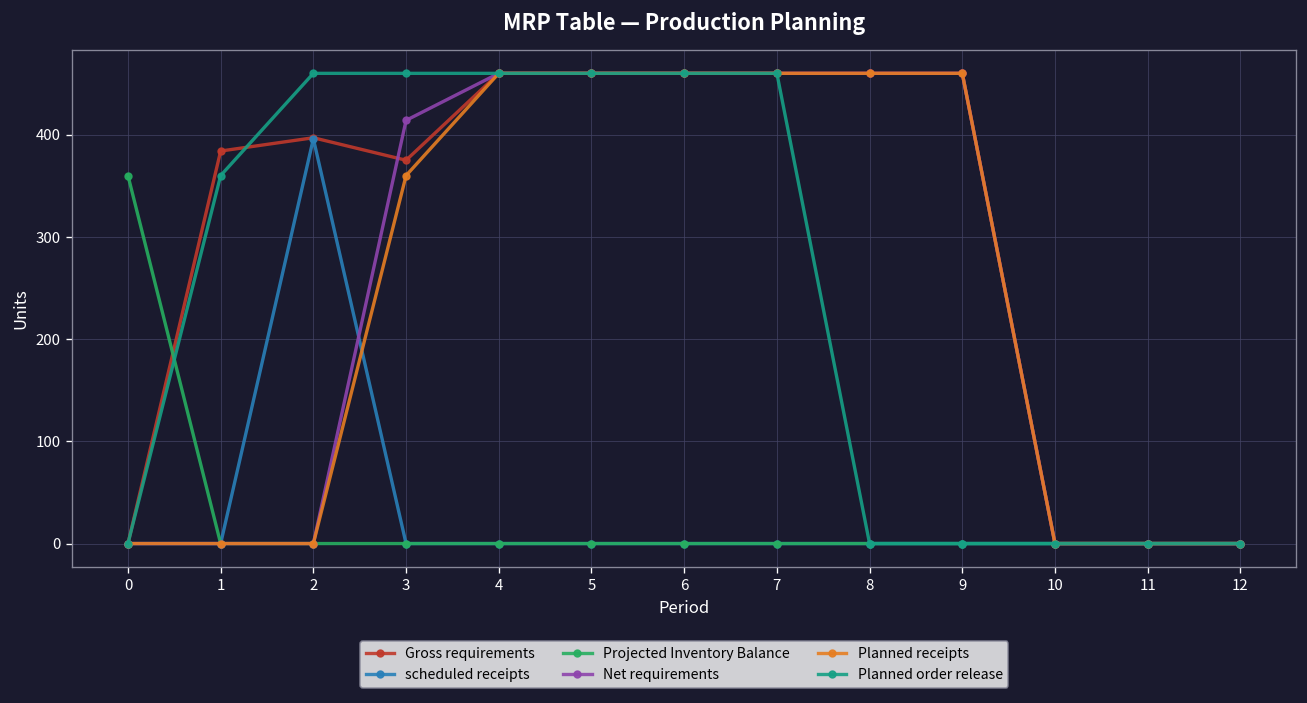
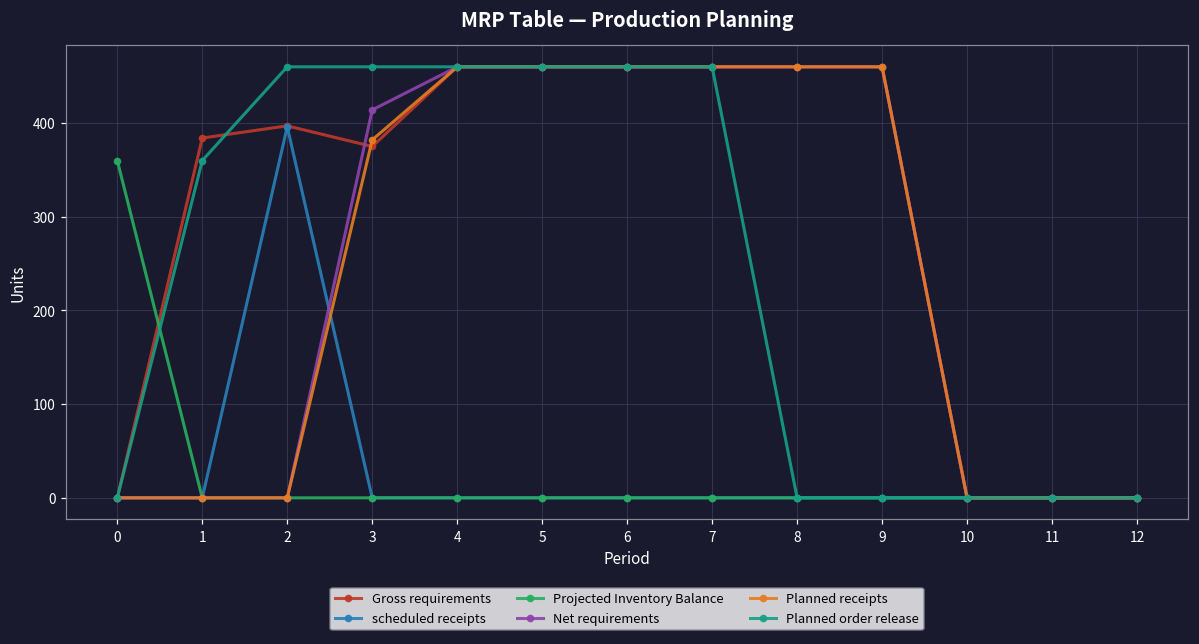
Planned receipts, 3: 360 -> 380
